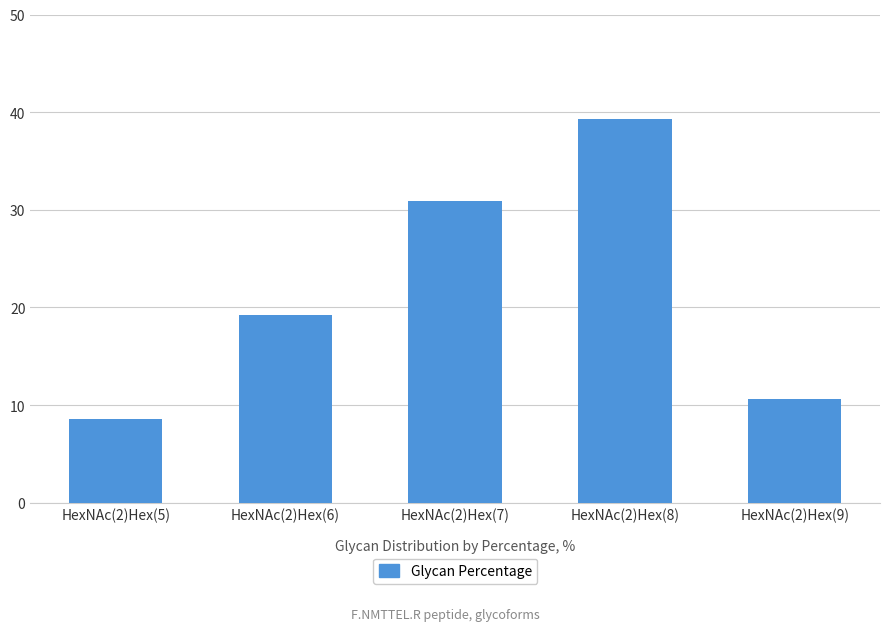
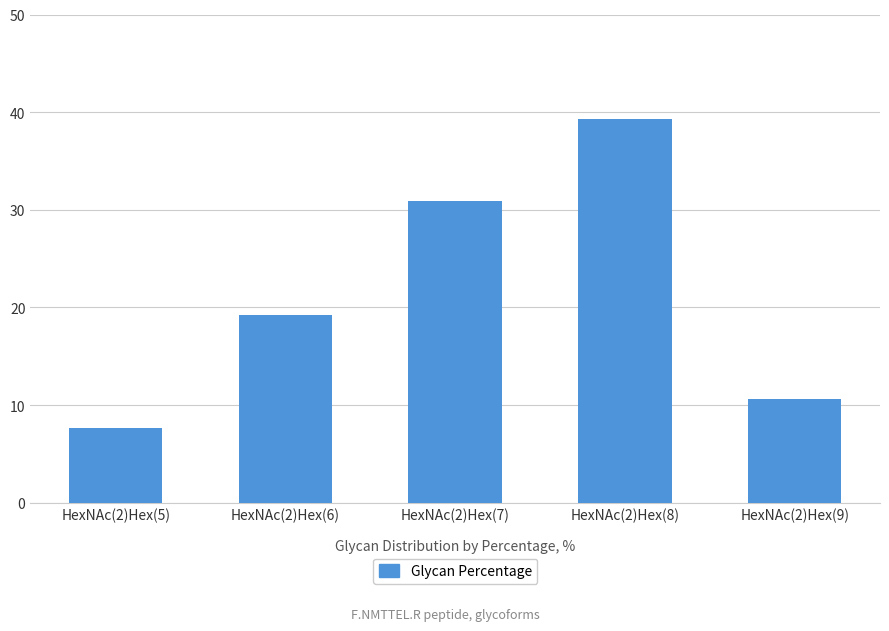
HexNAc(2)Hex(5): 9 -> 8
